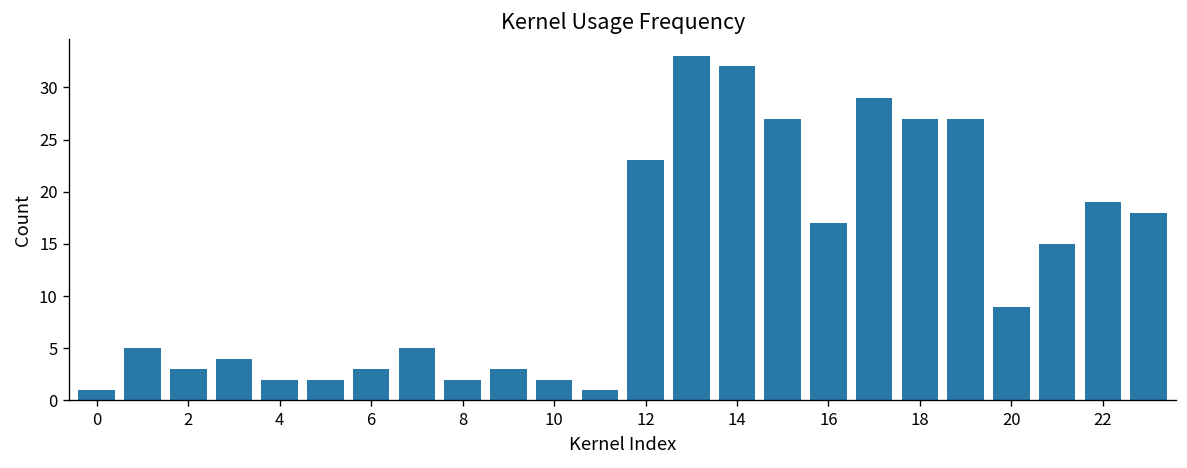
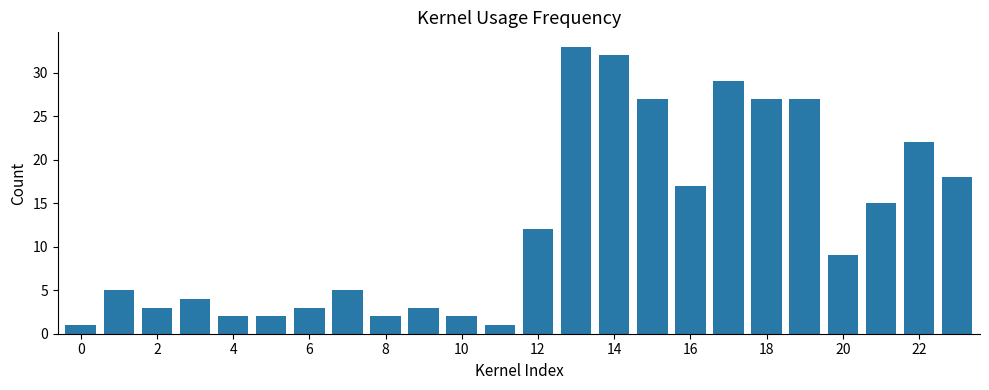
12: 23 -> 12
22: 19 -> 22
